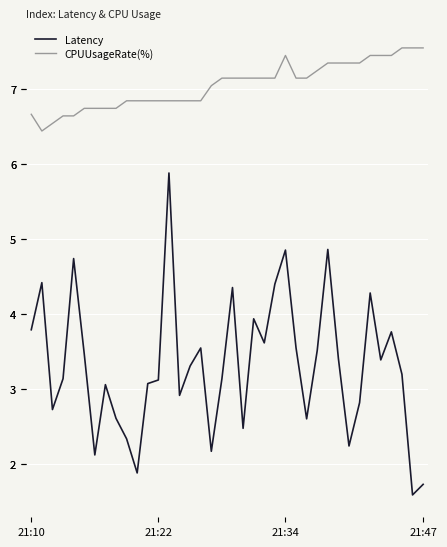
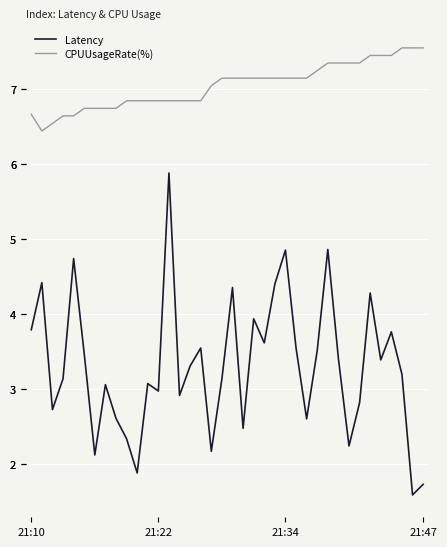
Latency, 21:22: 3.1 -> 3.0
CPUUsageRate(%), 21:34: 7.4 -> 7.1
